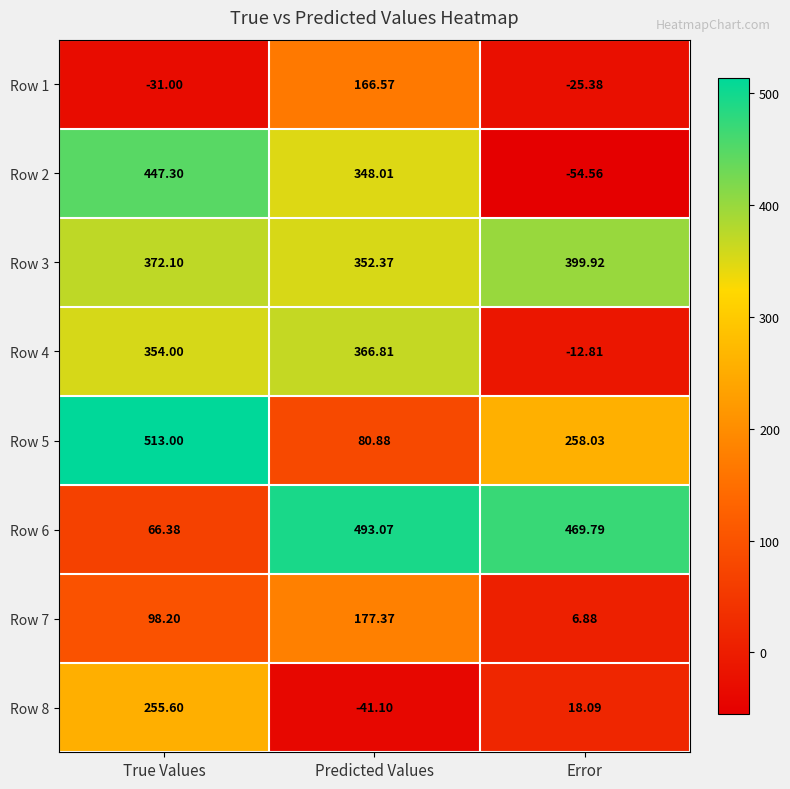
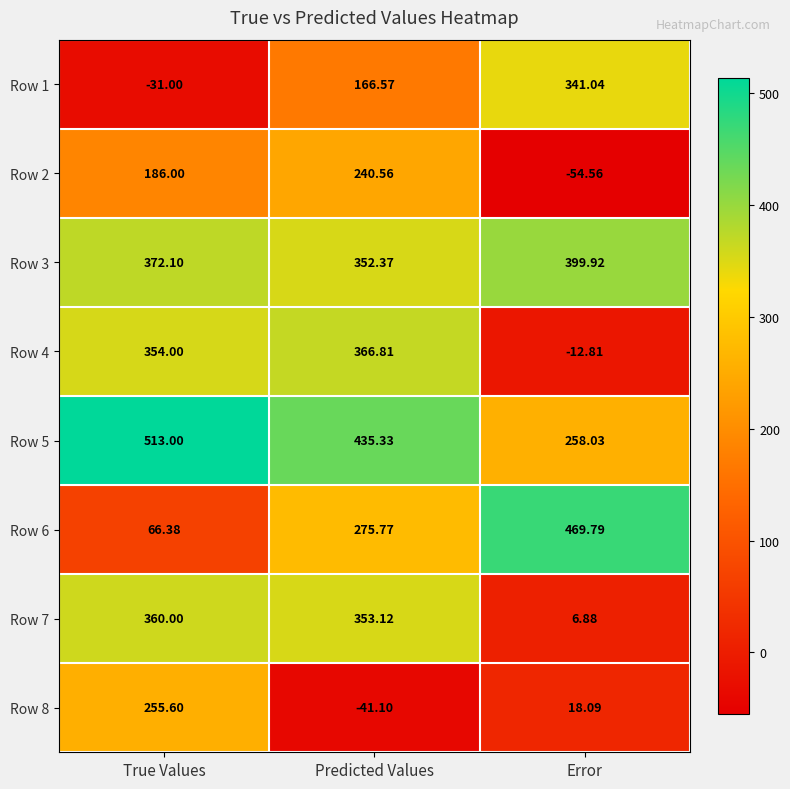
Row 1, Error: -25.38 -> 341.04
Row 2, True Values: 447.30 -> 186.00
Row 2, Predicted Values: 348.01 -> 240.56
Row 5, Predicted Values: 80.88 -> 435.33
Row 6, Predicted Values: 493.07 -> 275.77
Row 7, True Values: 98.20 -> 360.00
Row 7, Predicted Values: 177.37 -> 353.12
